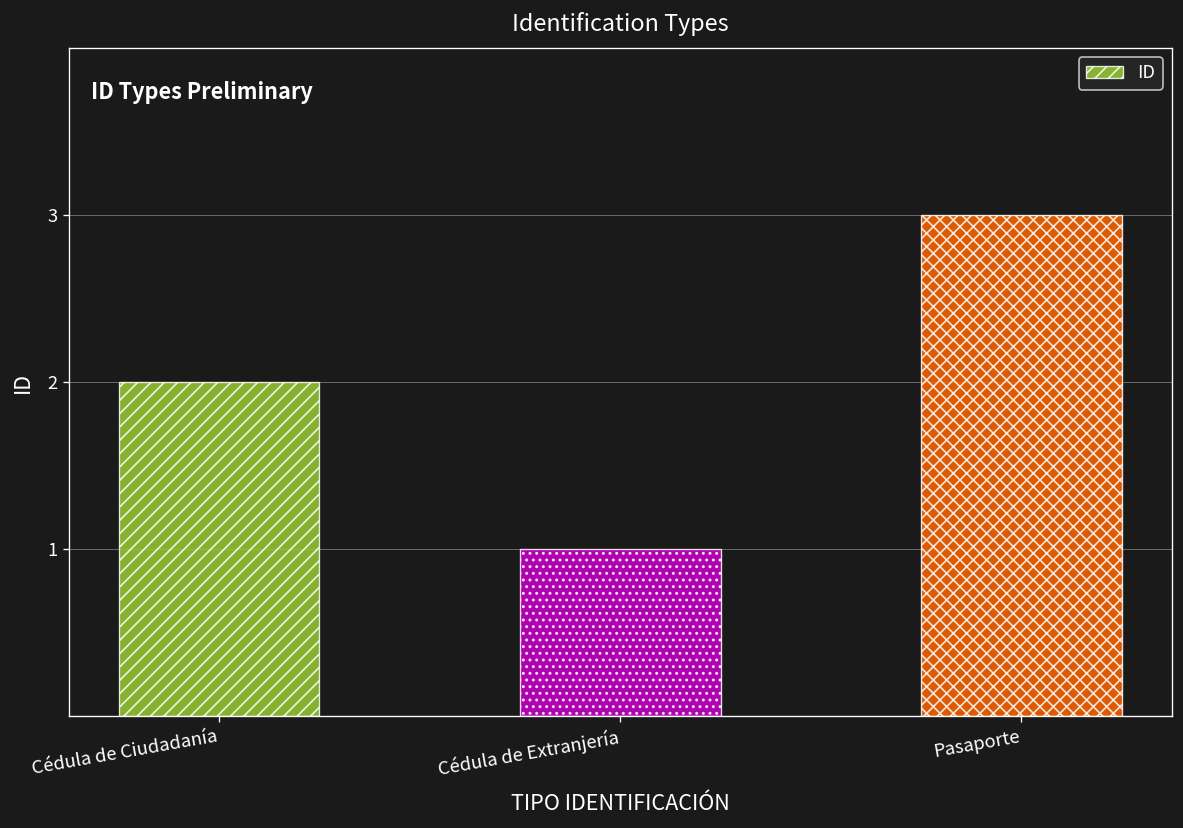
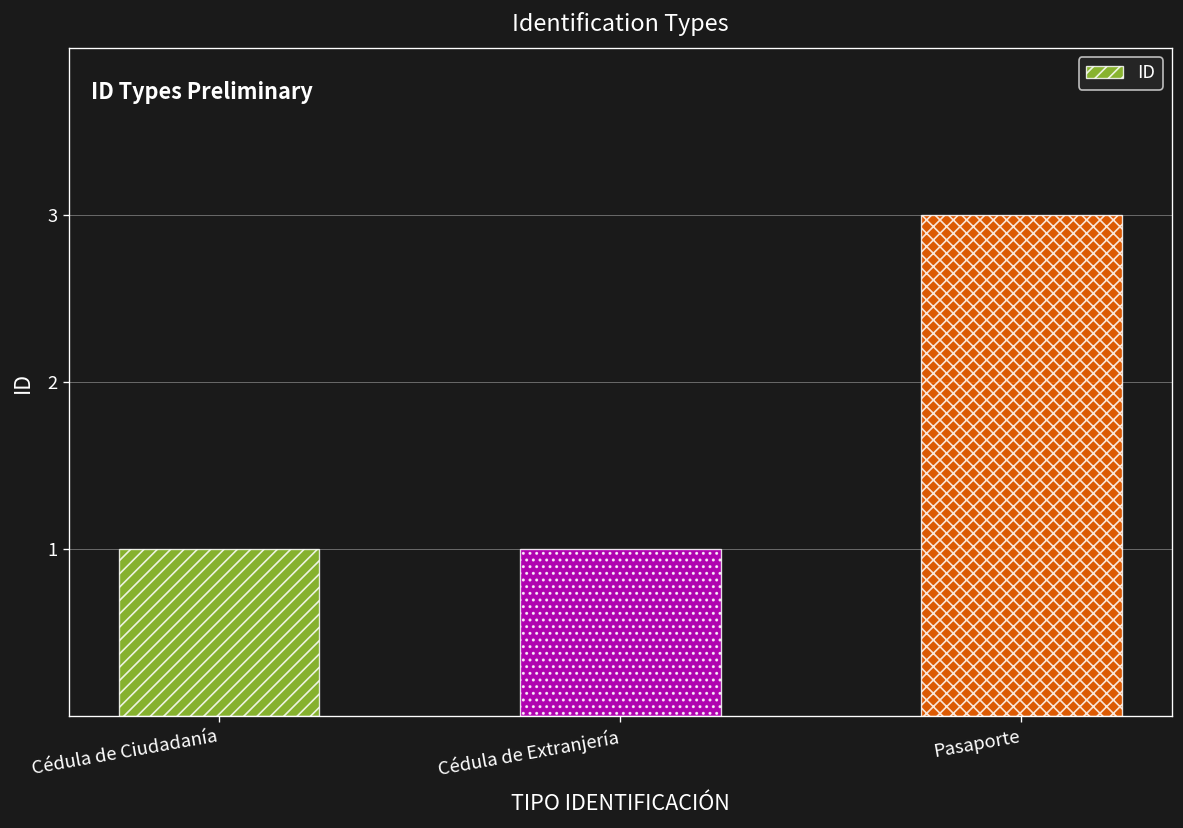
Cédula de Ciudadanía: 2 -> 1
